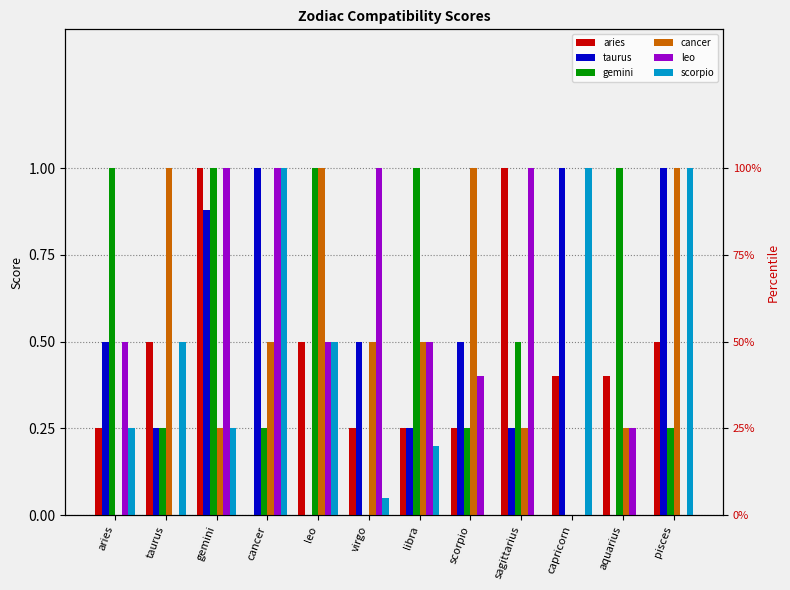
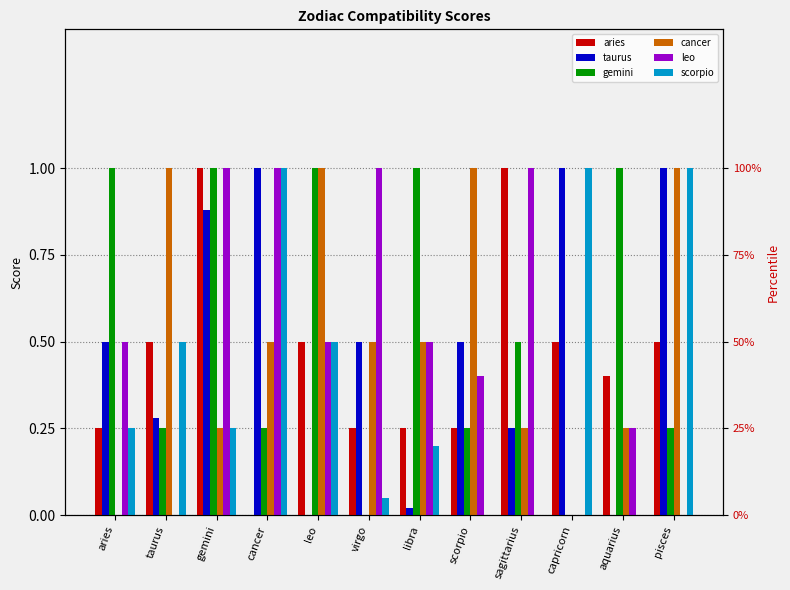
taurus, taurus: 0.25 -> 0.28
taurus, libra: 0.25 -> 0.02
aries, capricorn: 0.4 -> 0.5
